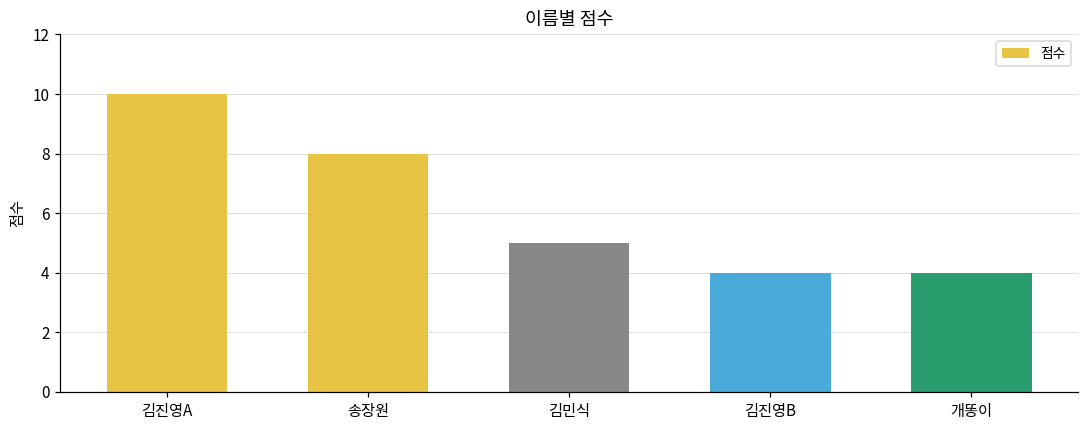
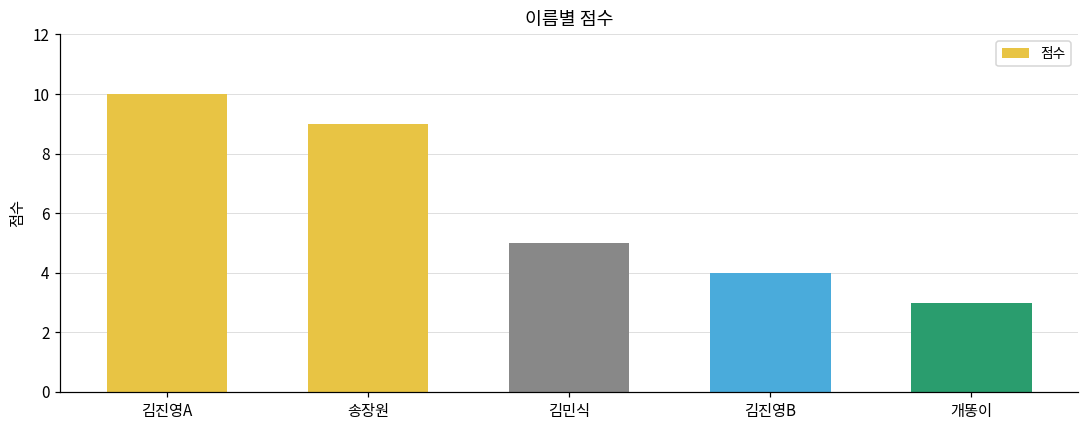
송장원: 8 -> 9
개똥이: 4 -> 3
